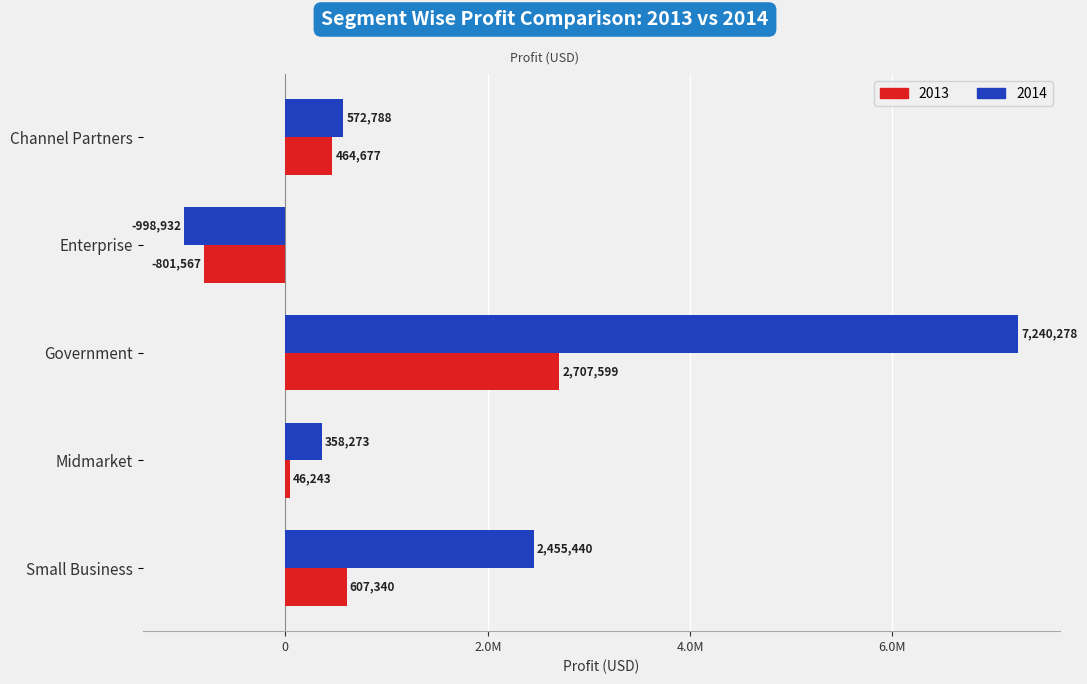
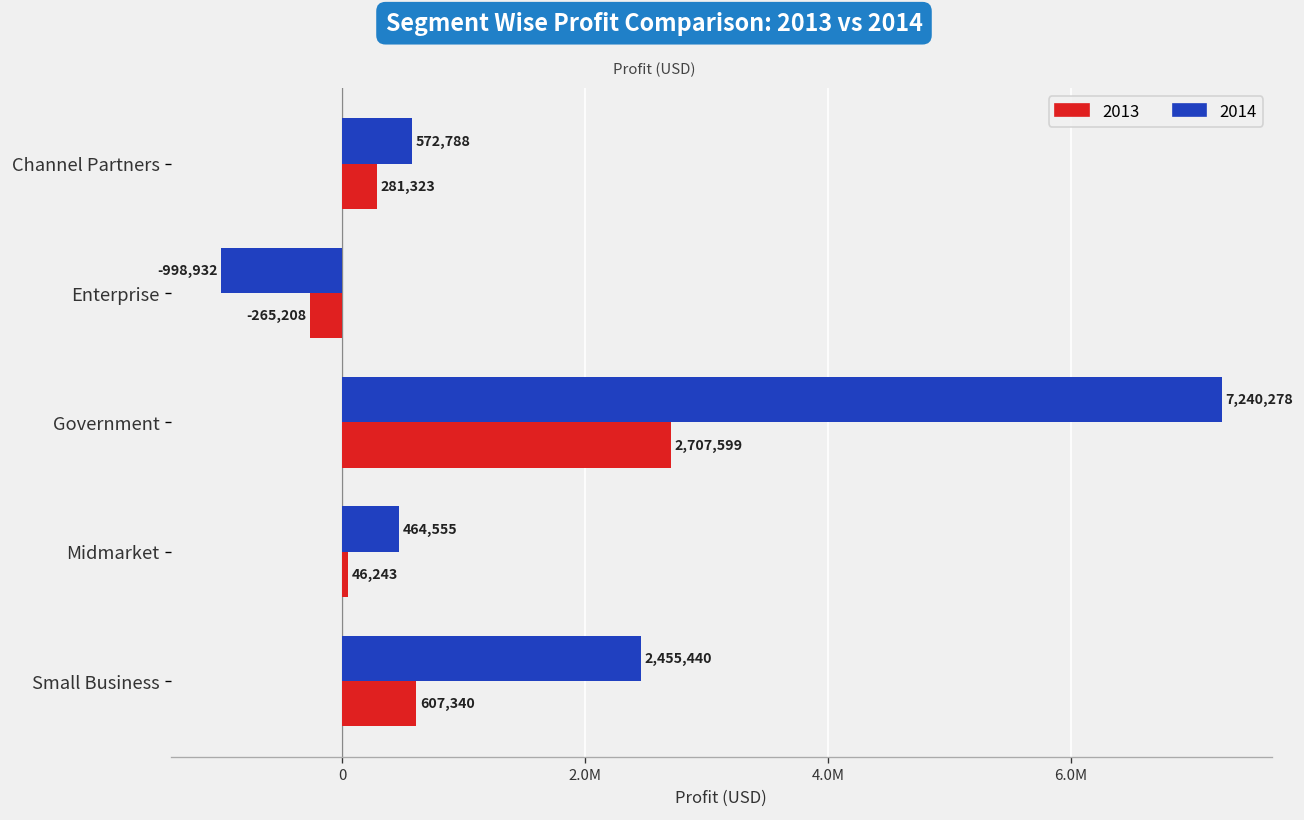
2013, Channel Partners: 464,677 -> 281,323
2013, Enterprise: -801,567 -> -265,208
2014, Midmarket: 358,273 -> 464,555
